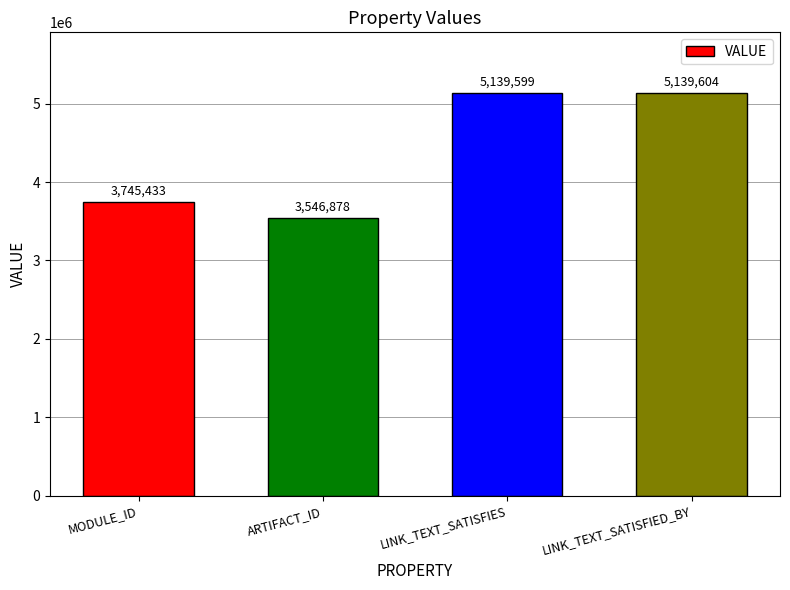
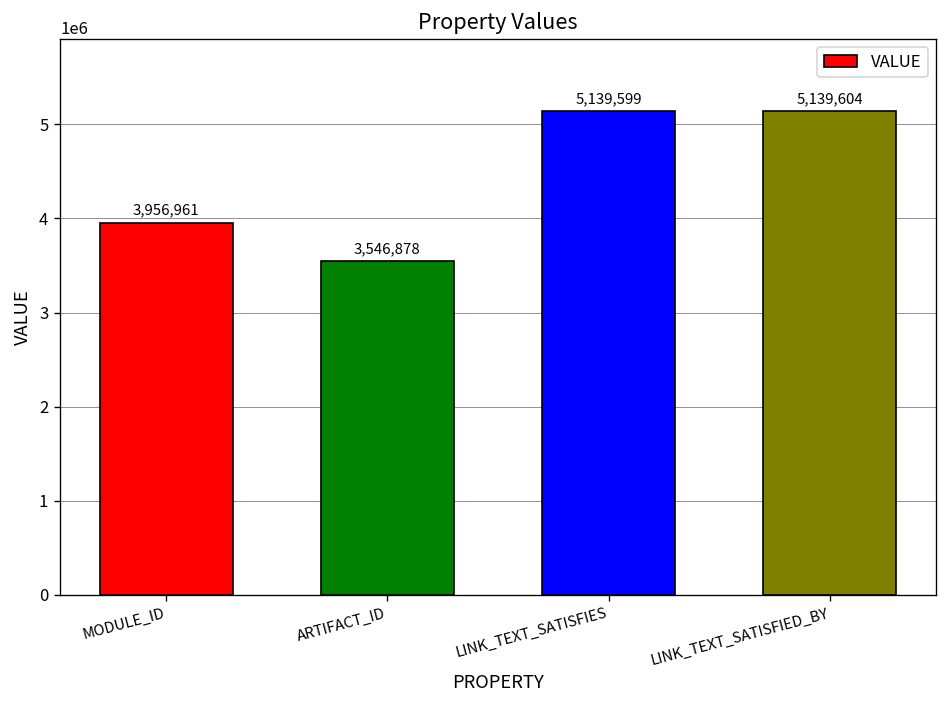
MODULE_ID: 3,745,433 -> 3,956,961
